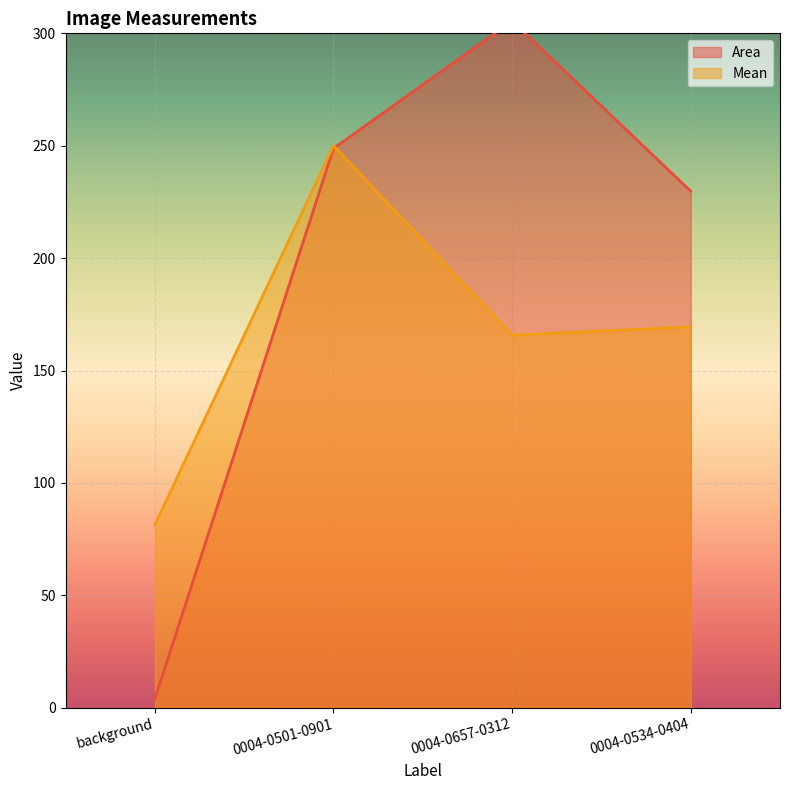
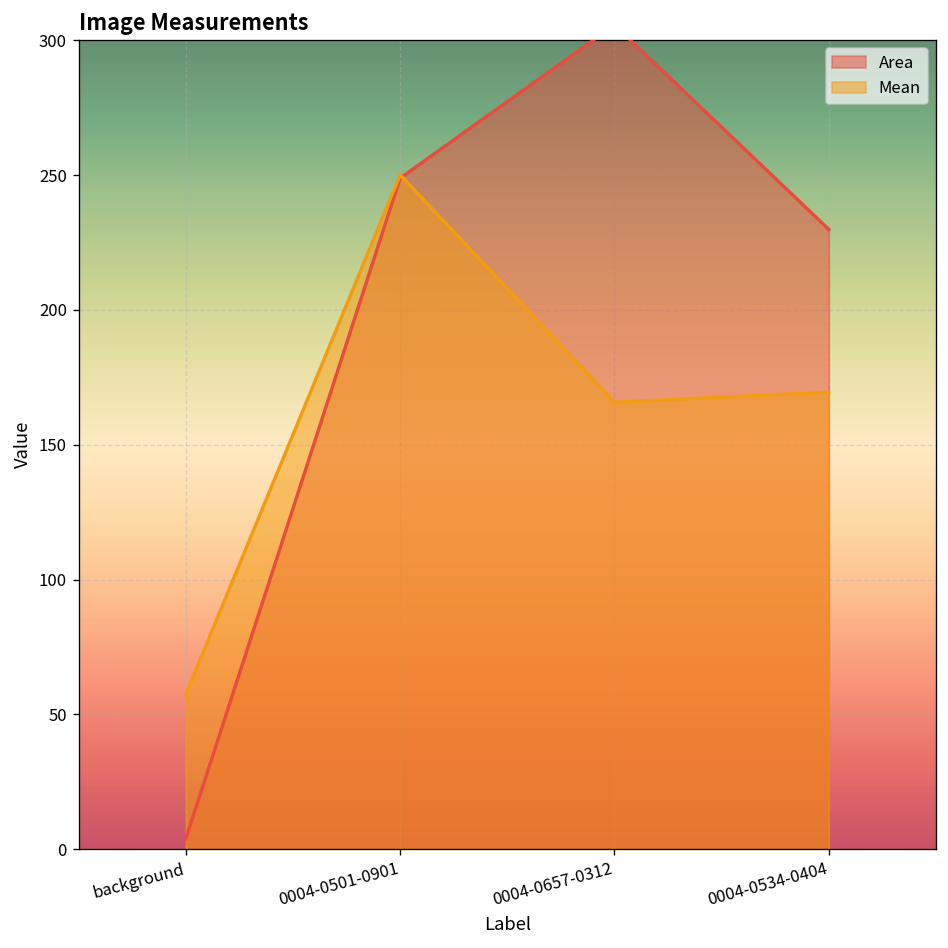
Mean, background: 81 -> 57
